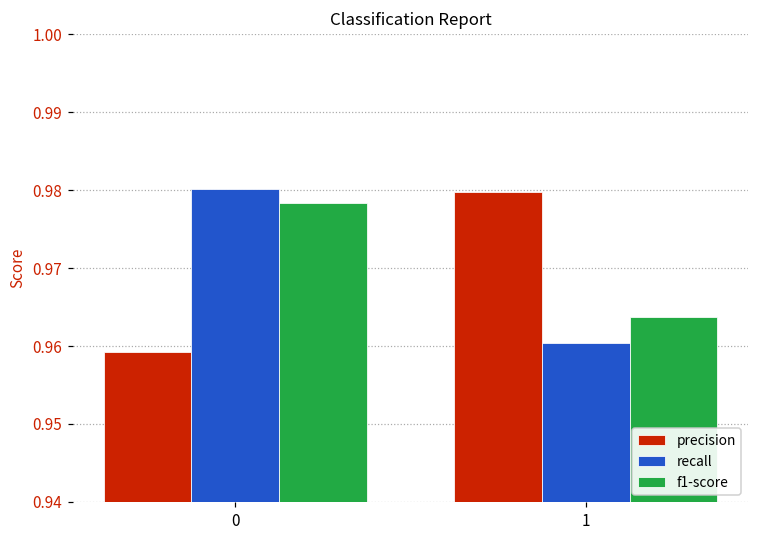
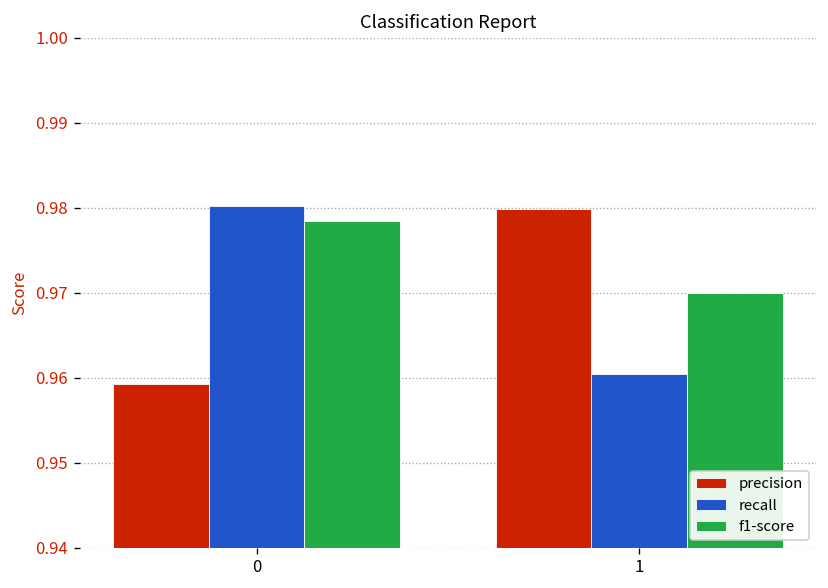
f1-score, 1: 0.964 -> 0.970
